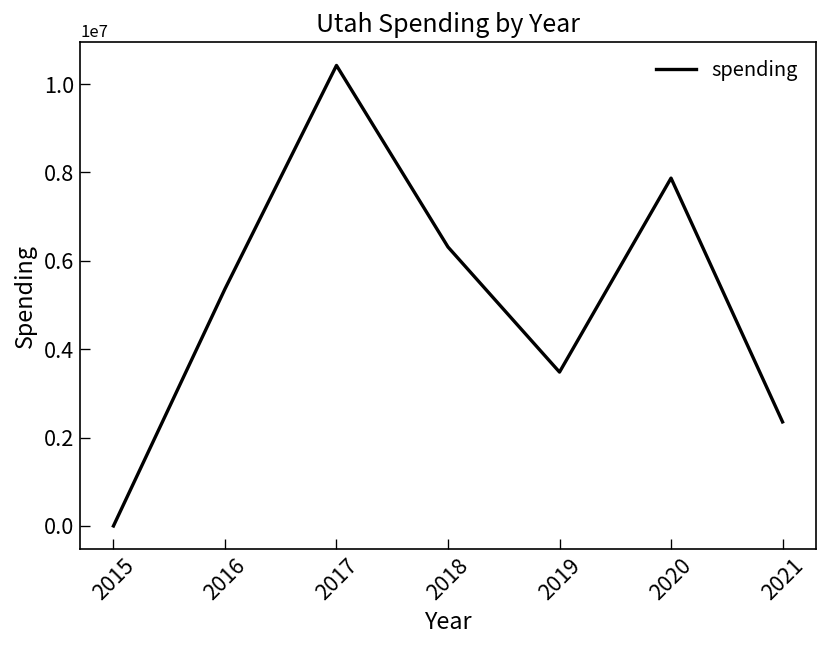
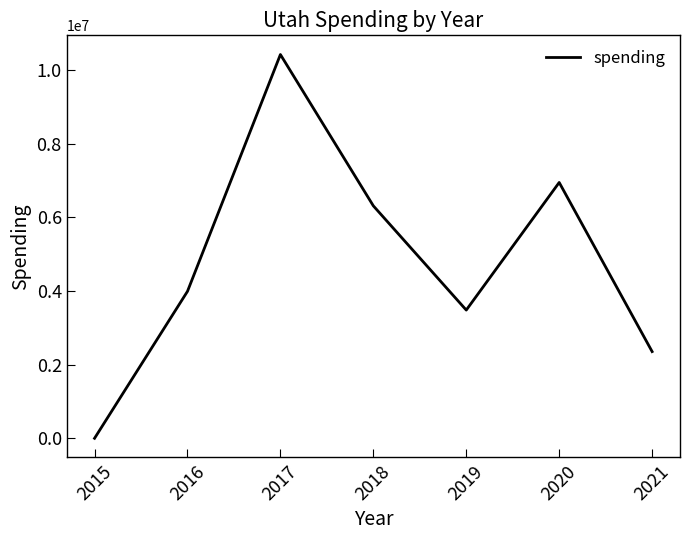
2016: 5400000 -> 4000000
2020: 7900000 -> 6900000
